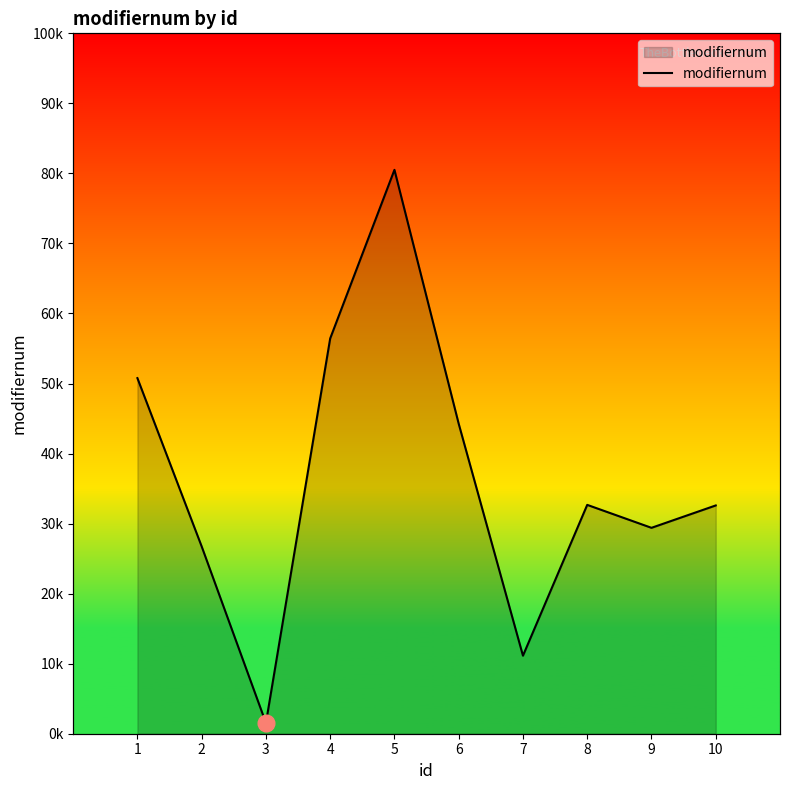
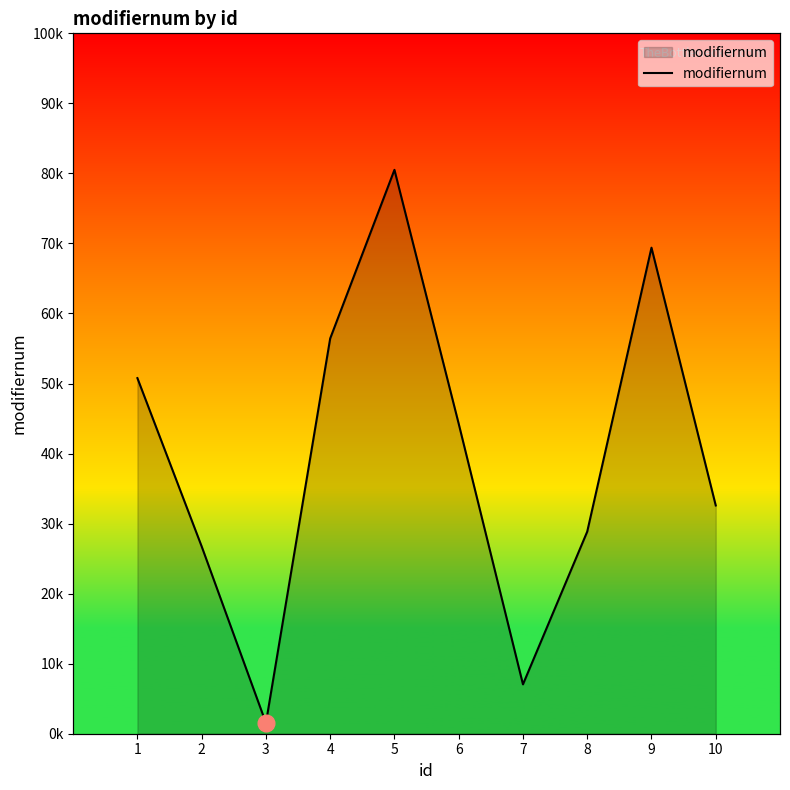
modifiernum, 7: 11000 -> 7000
modifiernum, 8: 33000 -> 29000
modifiernum, 9: 29000 -> 69000
